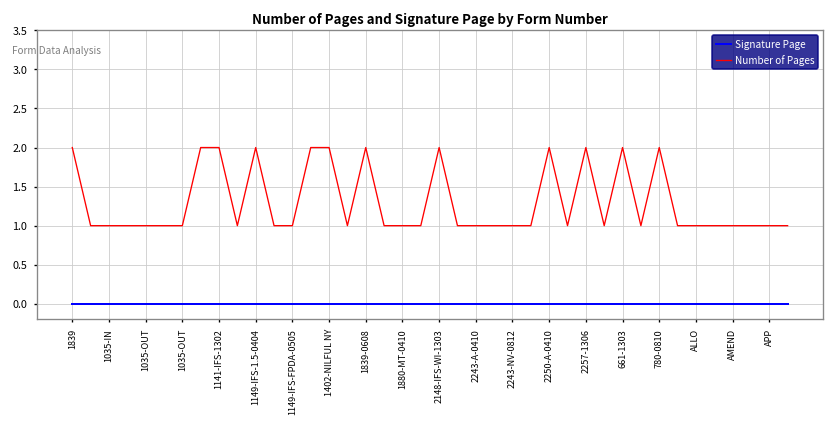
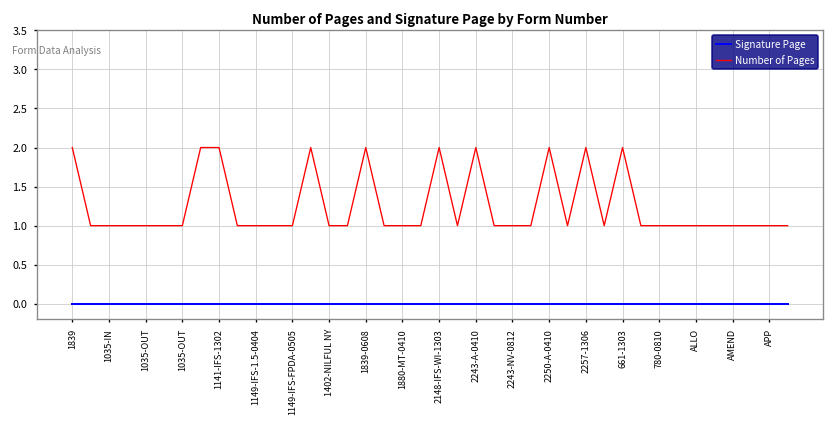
Number of Pages, 1149-IFS-1.5-0404: 2 -> 1
Number of Pages, 1402-NILFUL NY: 2 -> 1
Number of Pages, 2243-A-0410: 1 -> 2
Number of Pages, 780-0810: 2 -> 1
